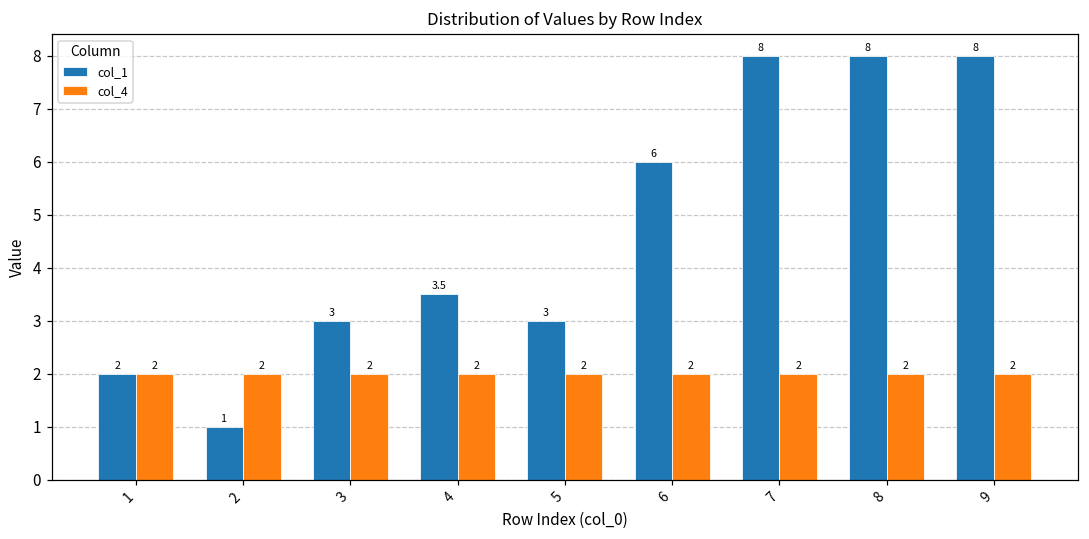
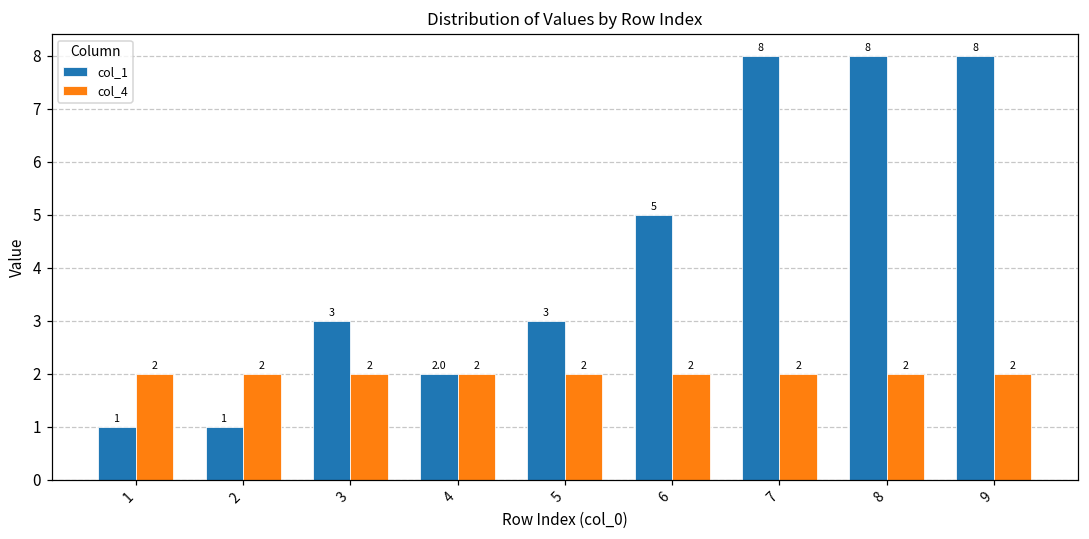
col_1, 1: 2 -> 1
col_1, 4: 3.5 -> 2.0
col_1, 6: 6 -> 5
